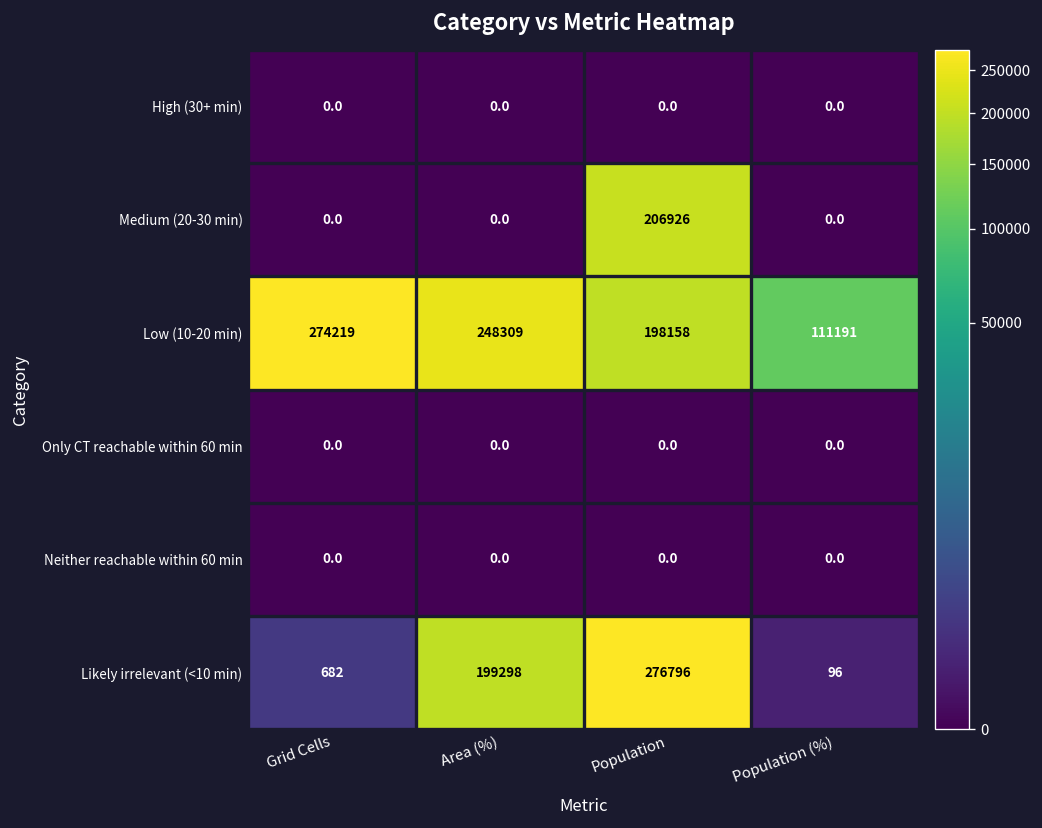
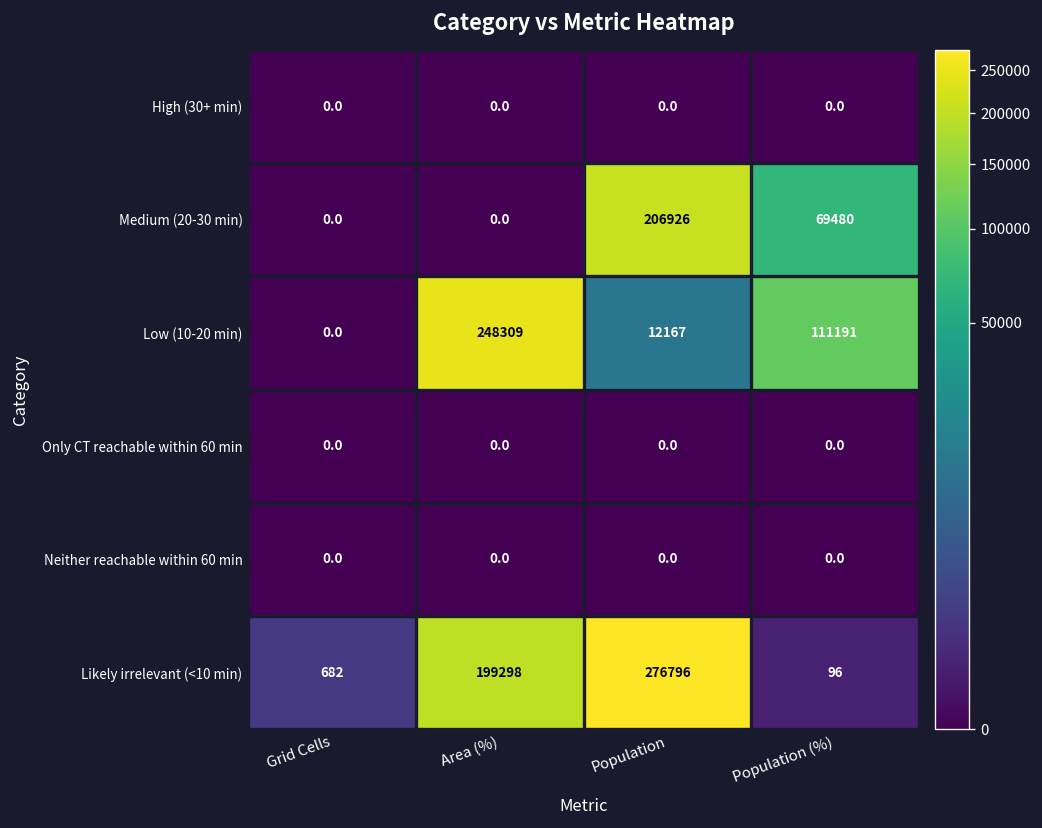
Medium (20-30 min), Population (%): 0.0 -> 69480
Low (10-20 min), Grid Cells: 274219 -> 0.0
Low (10-20 min), Population: 198158 -> 12167
